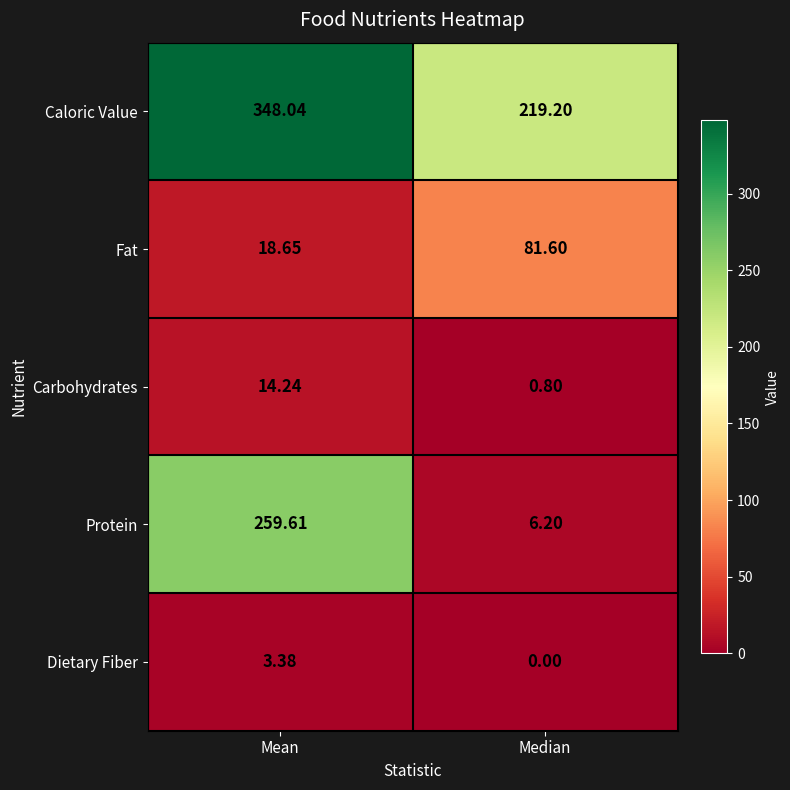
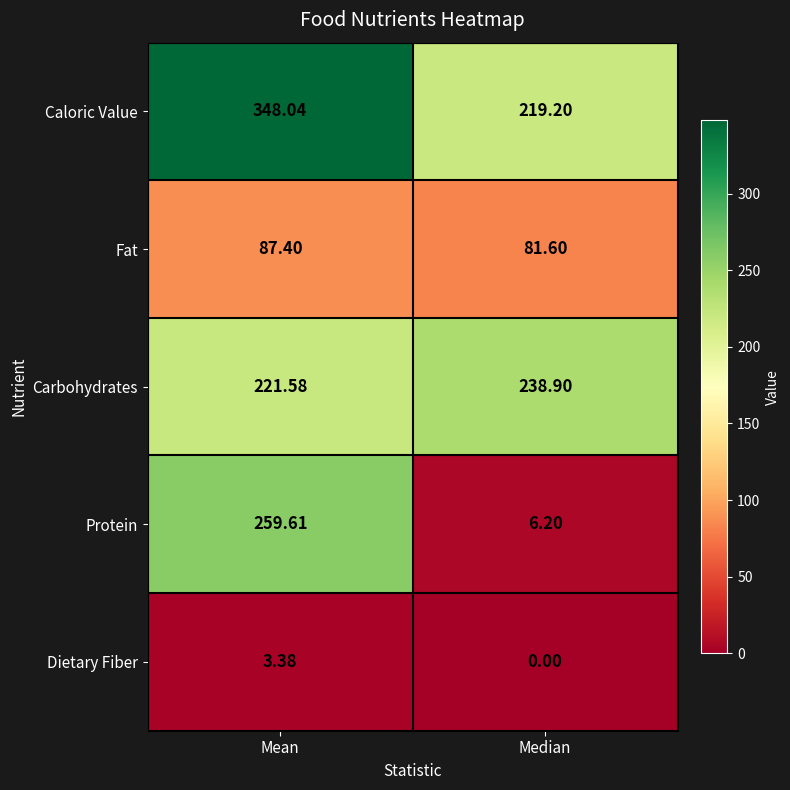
Fat, Mean: 18.65 -> 87.40
Carbohydrates, Mean: 14.24 -> 221.58
Carbohydrates, Median: 0.80 -> 238.90
